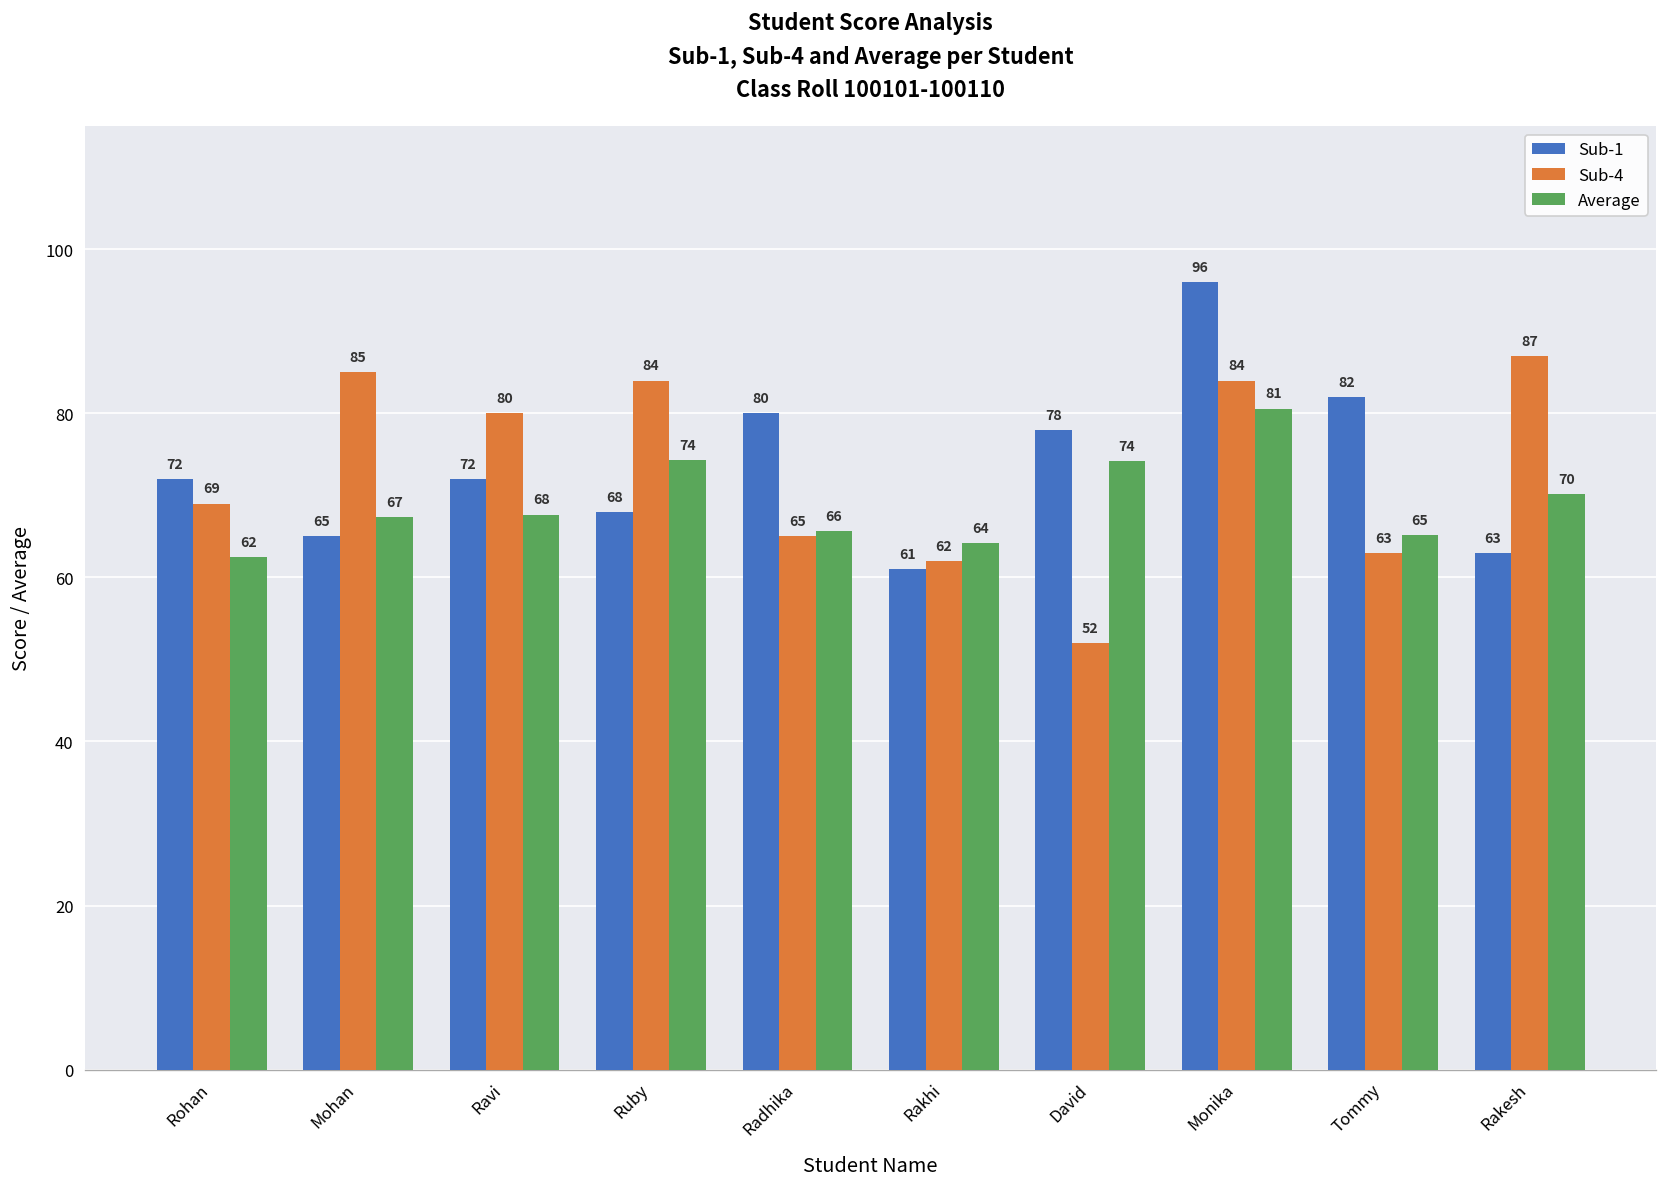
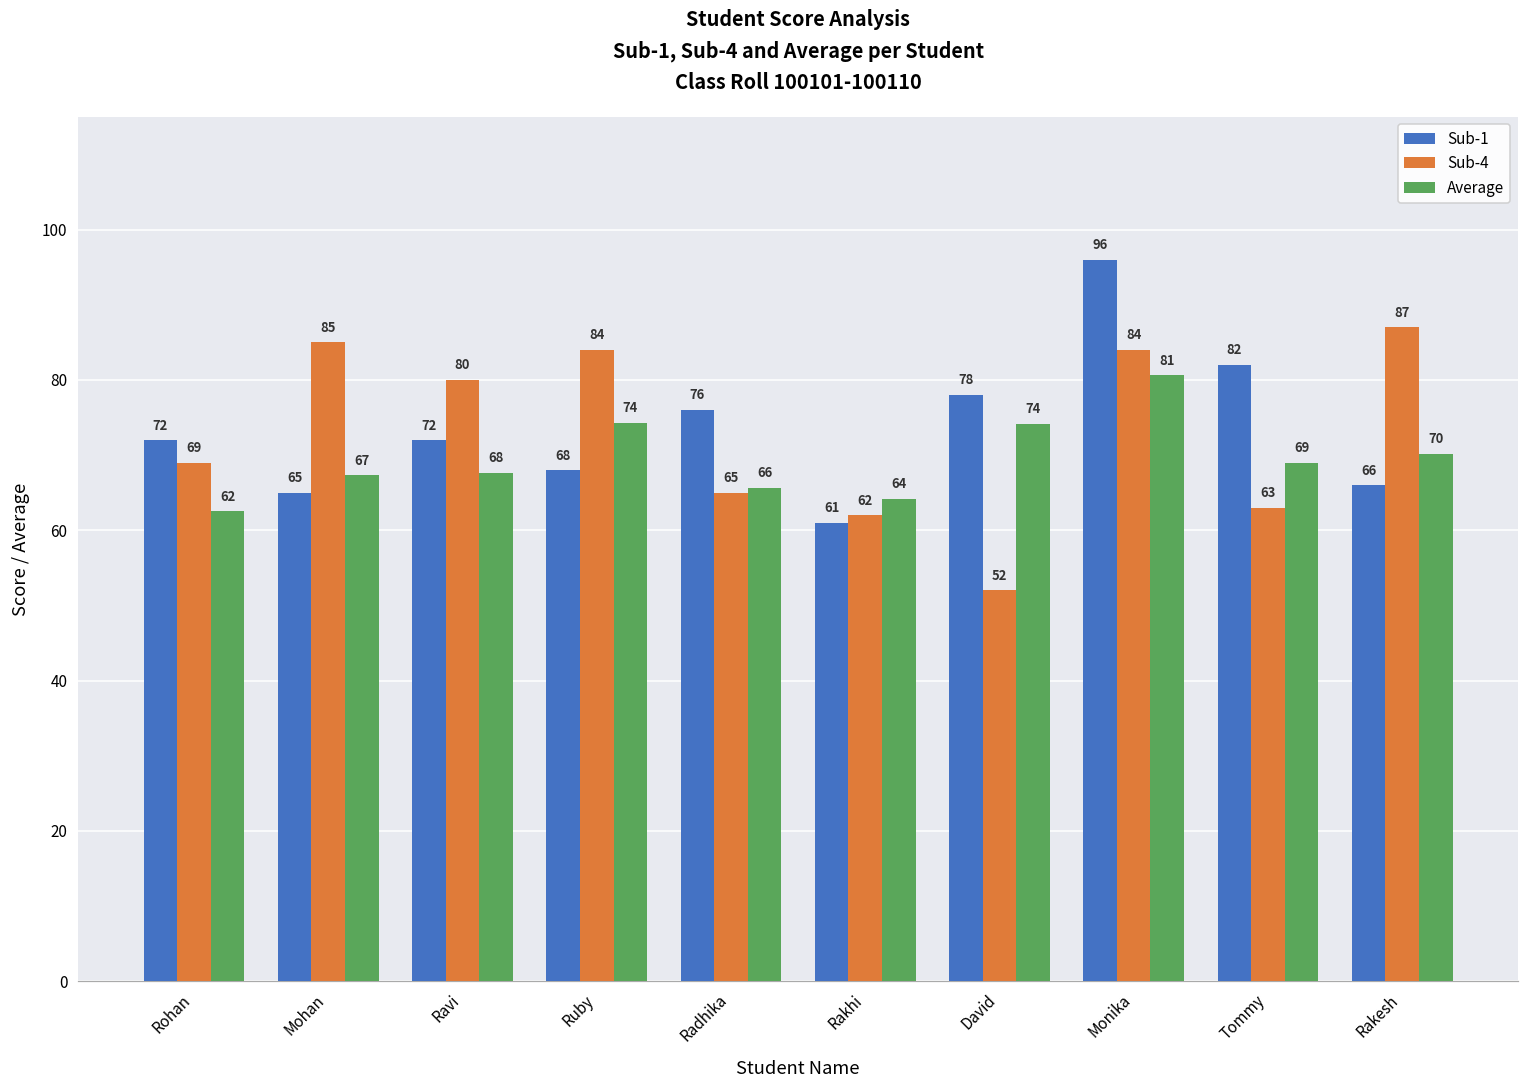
Sub-1, Radhika: 80 -> 76
Average, Tommy: 65 -> 69
Sub-1, Rakesh: 63 -> 66
